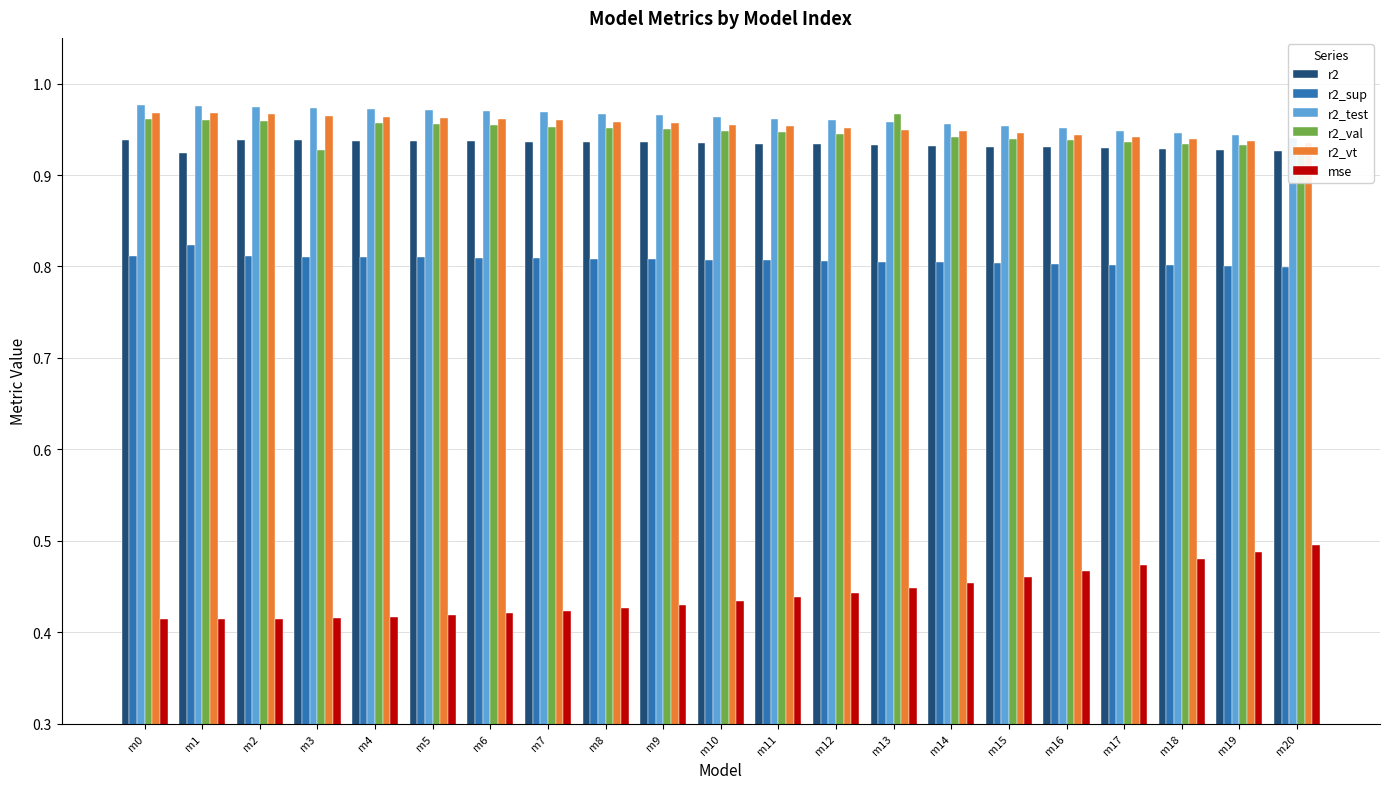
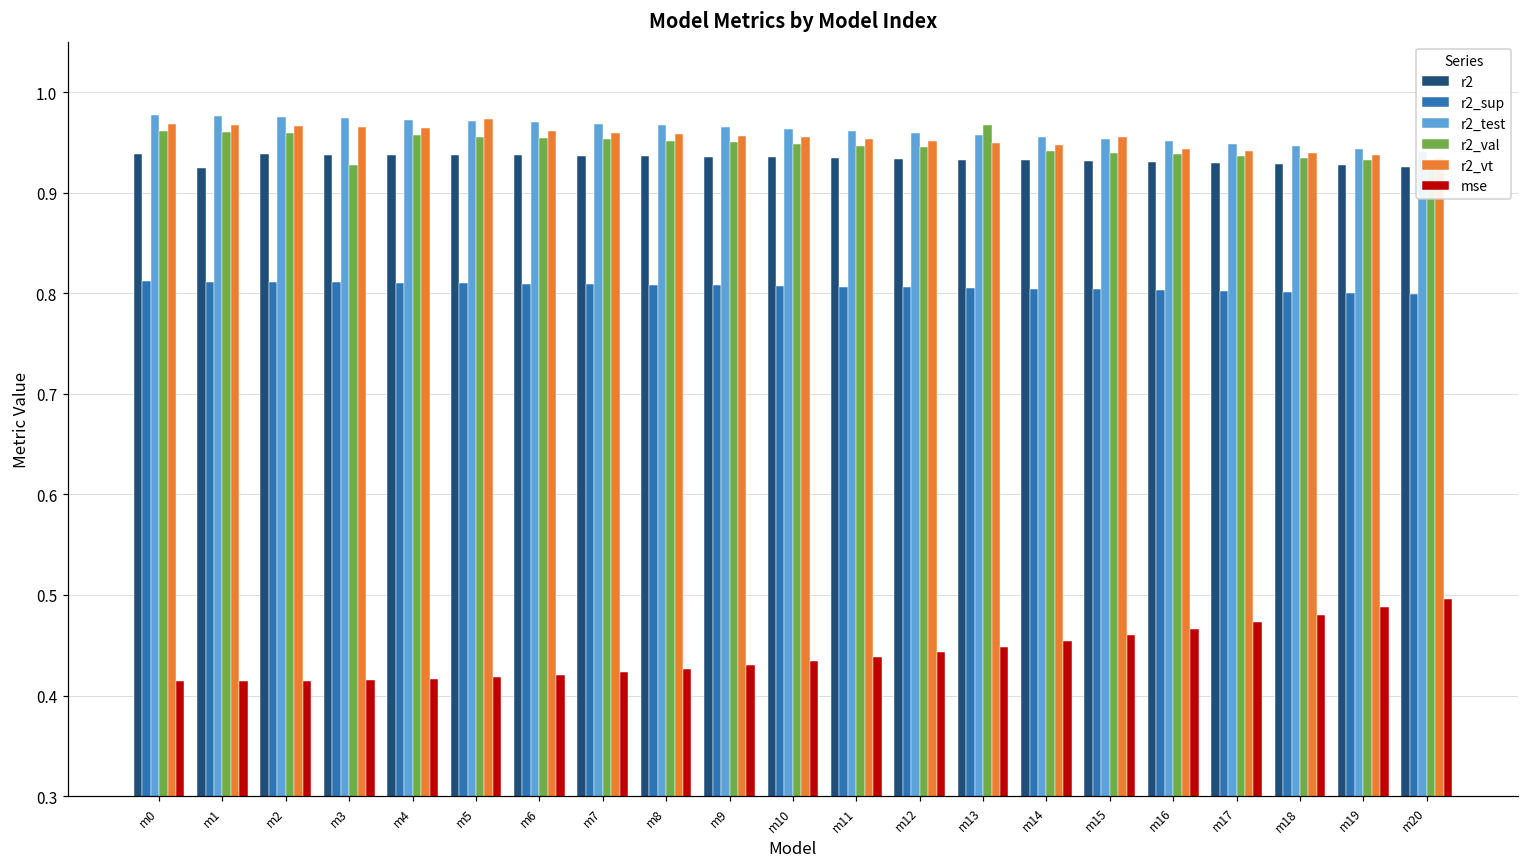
r2_sup, m1: 0.82 -> 0.81
r2_vt, m5: 0.96 -> 0.97
r2_vt, m15: 0.95 -> 0.96
